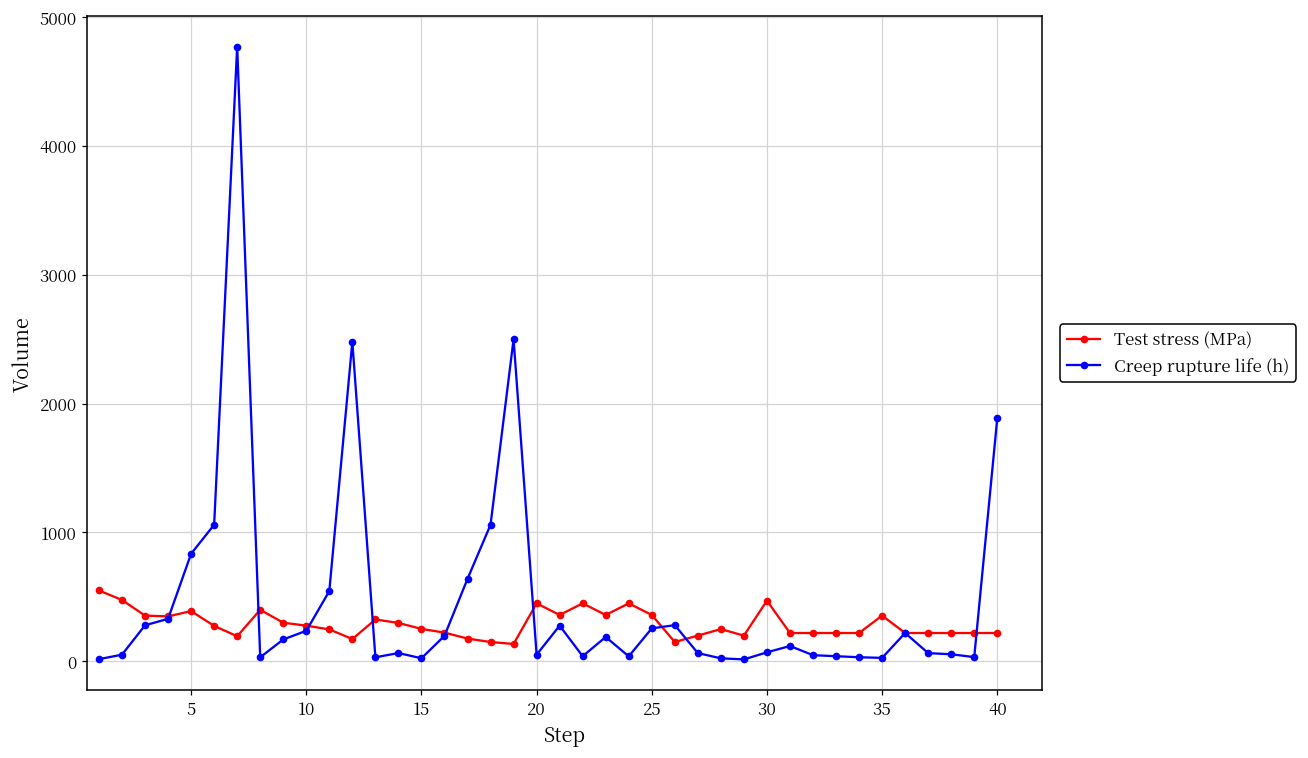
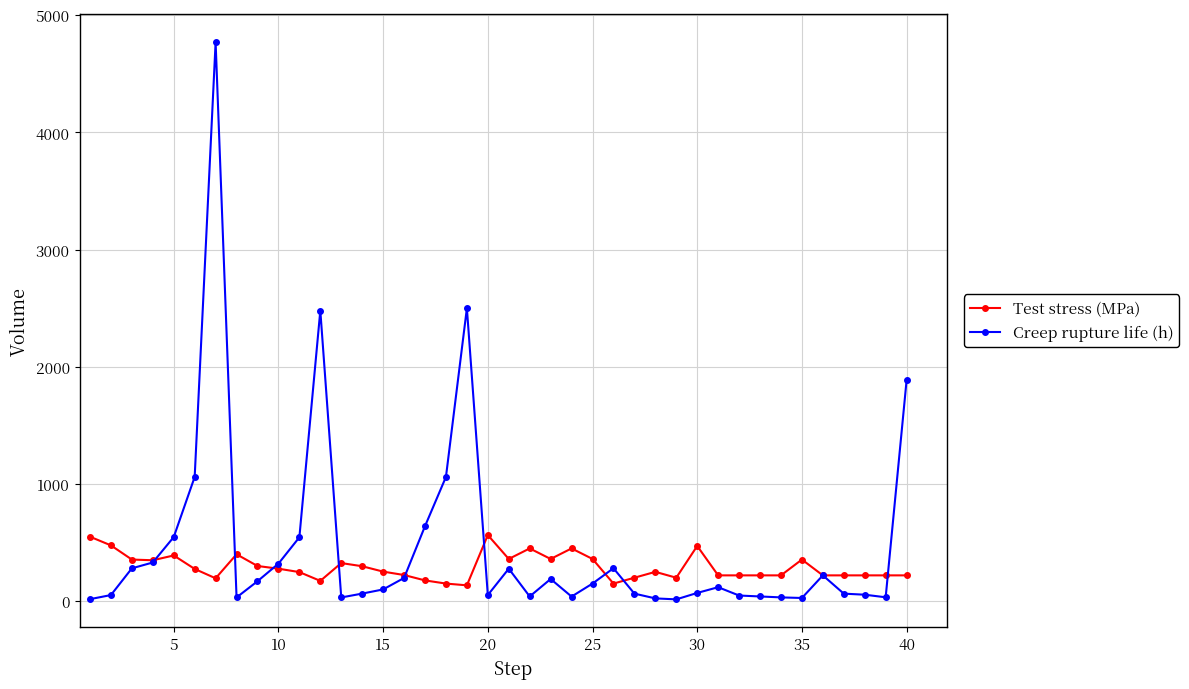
Creep rupture life (h), 5: 840 -> 550
Creep rupture life (h), 10: 240 -> 320
Creep rupture life (h), 15: 20 -> 100
Test stress (MPa), 20: 450 -> 560
Creep rupture life (h), 25: 260 -> 150
